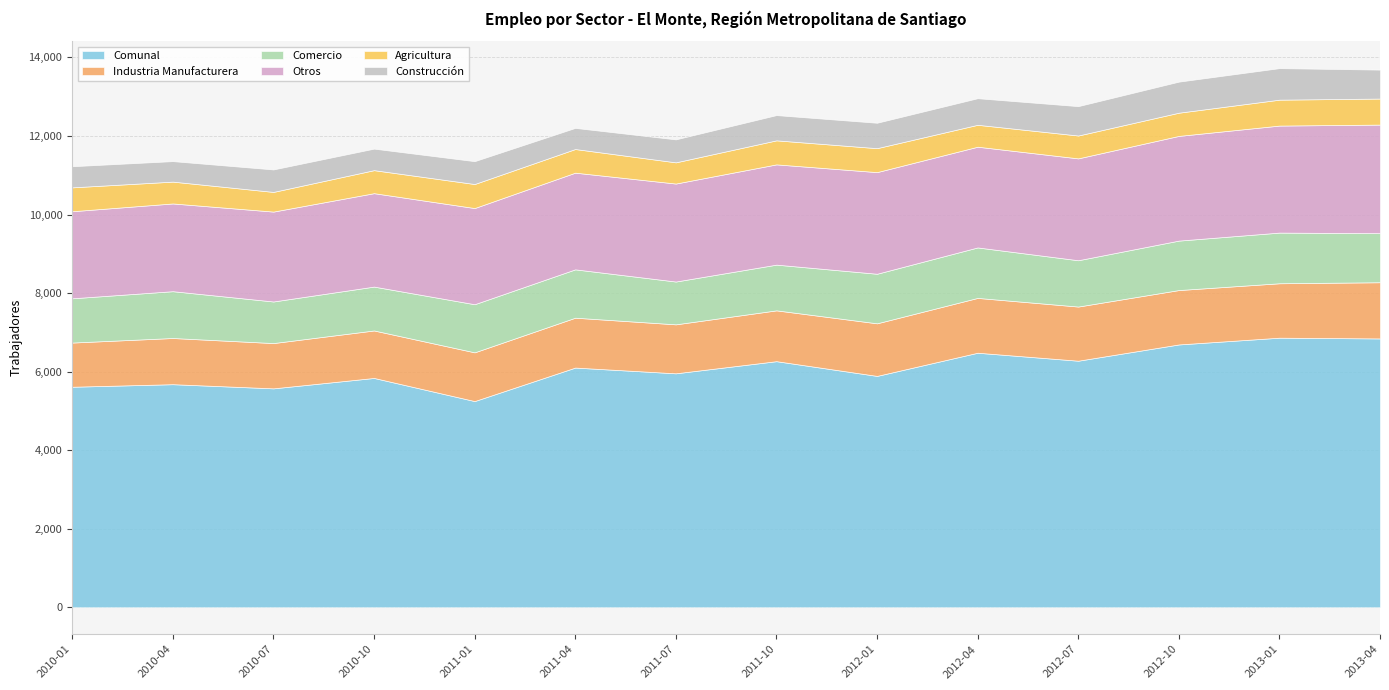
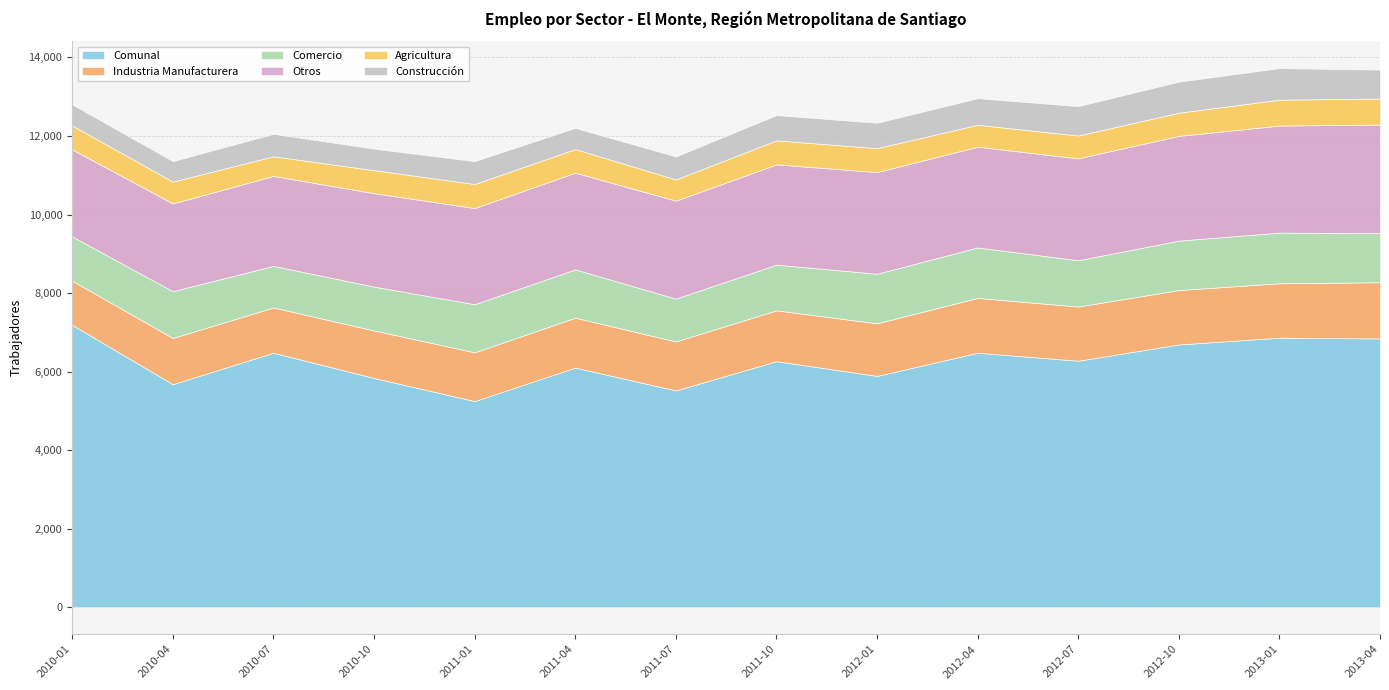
Comunal, 2010-01: 5,600 -> 7,200
Comunal, 2010-07: 5,600 -> 6,500
Comunal, 2011-07: 6,000 -> 5,500
